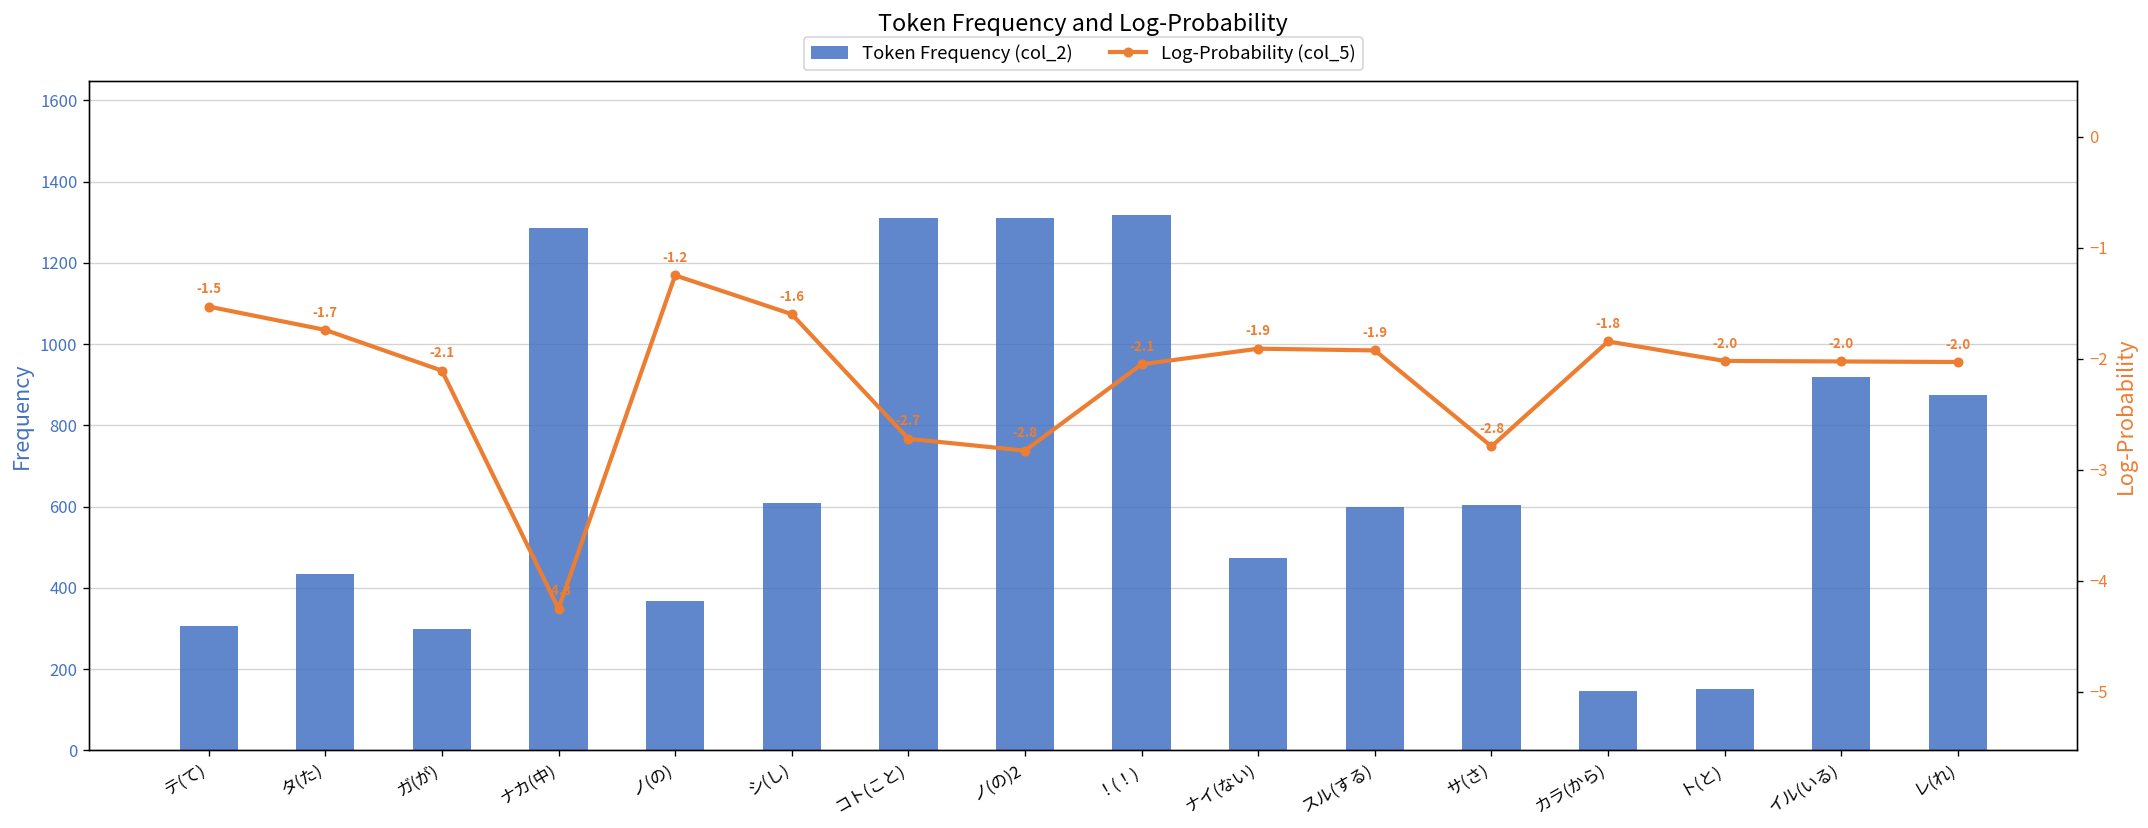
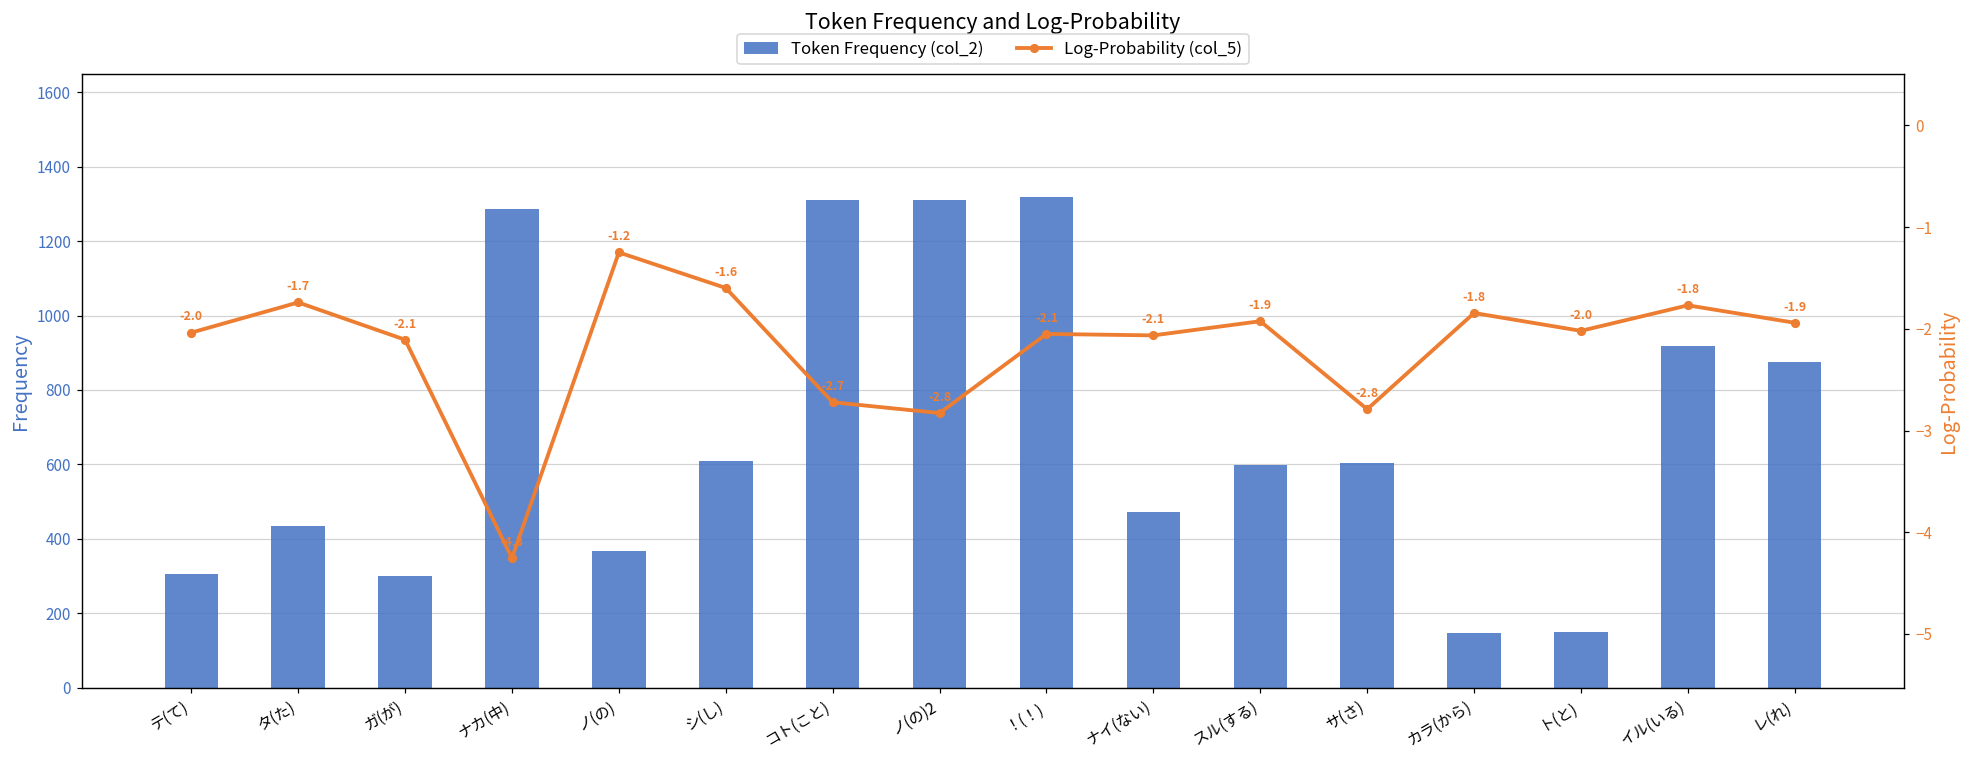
Log-Probability (col_5), テ(て): -1.5 -> -2.0
Log-Probability (col_5), ナイ(ない): -1.9 -> -2.1
Log-Probability (col_5), イル(いる): -2.0 -> -1.8
Log-Probability (col_5), レ(れ): -2.0 -> -1.9
